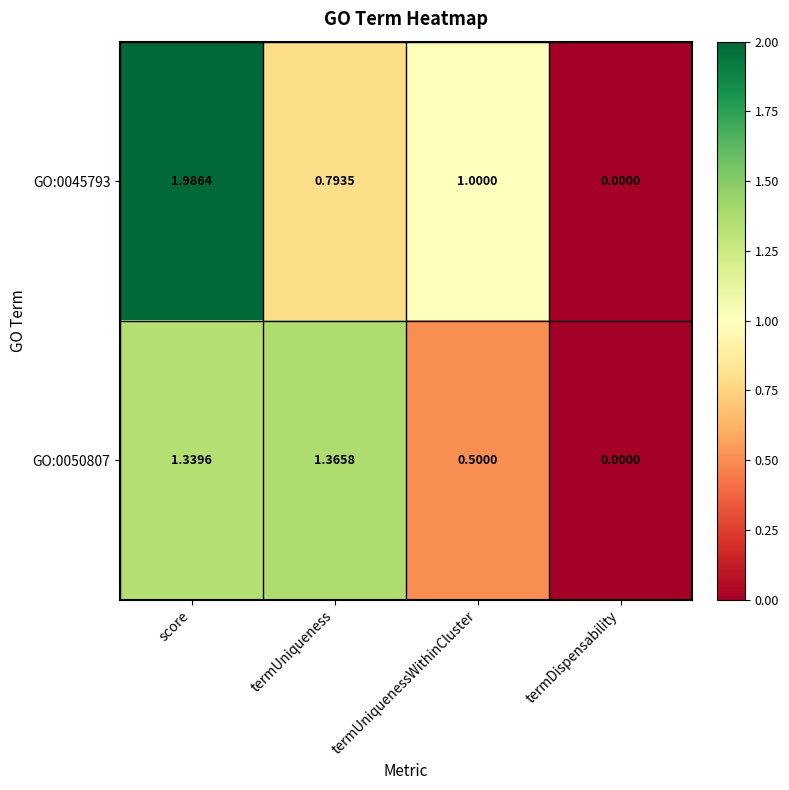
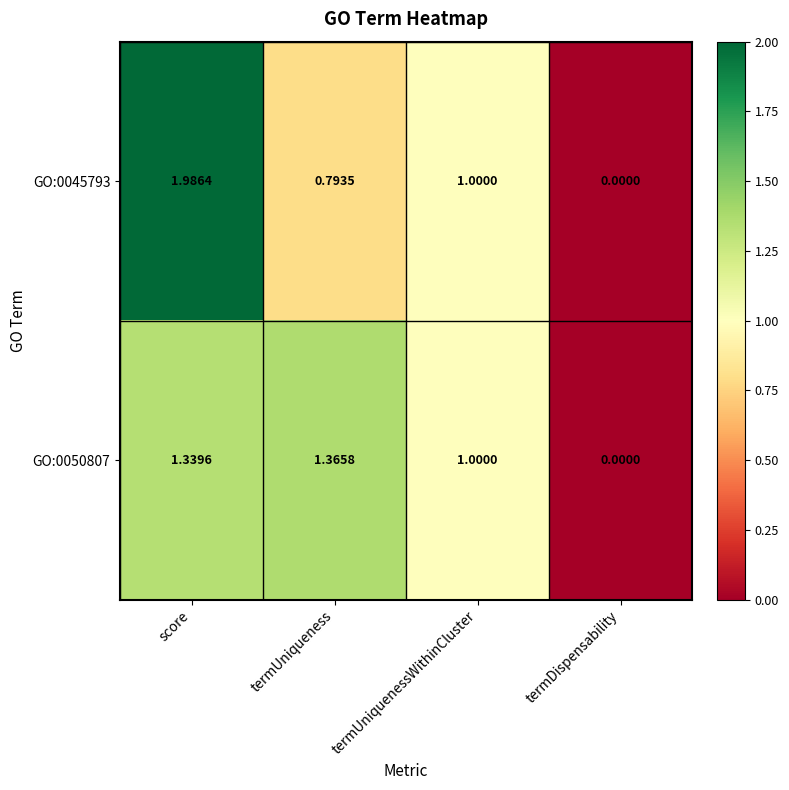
GO:0050807, termUniquenessWithinCluster: 0.5000 -> 1.0000
